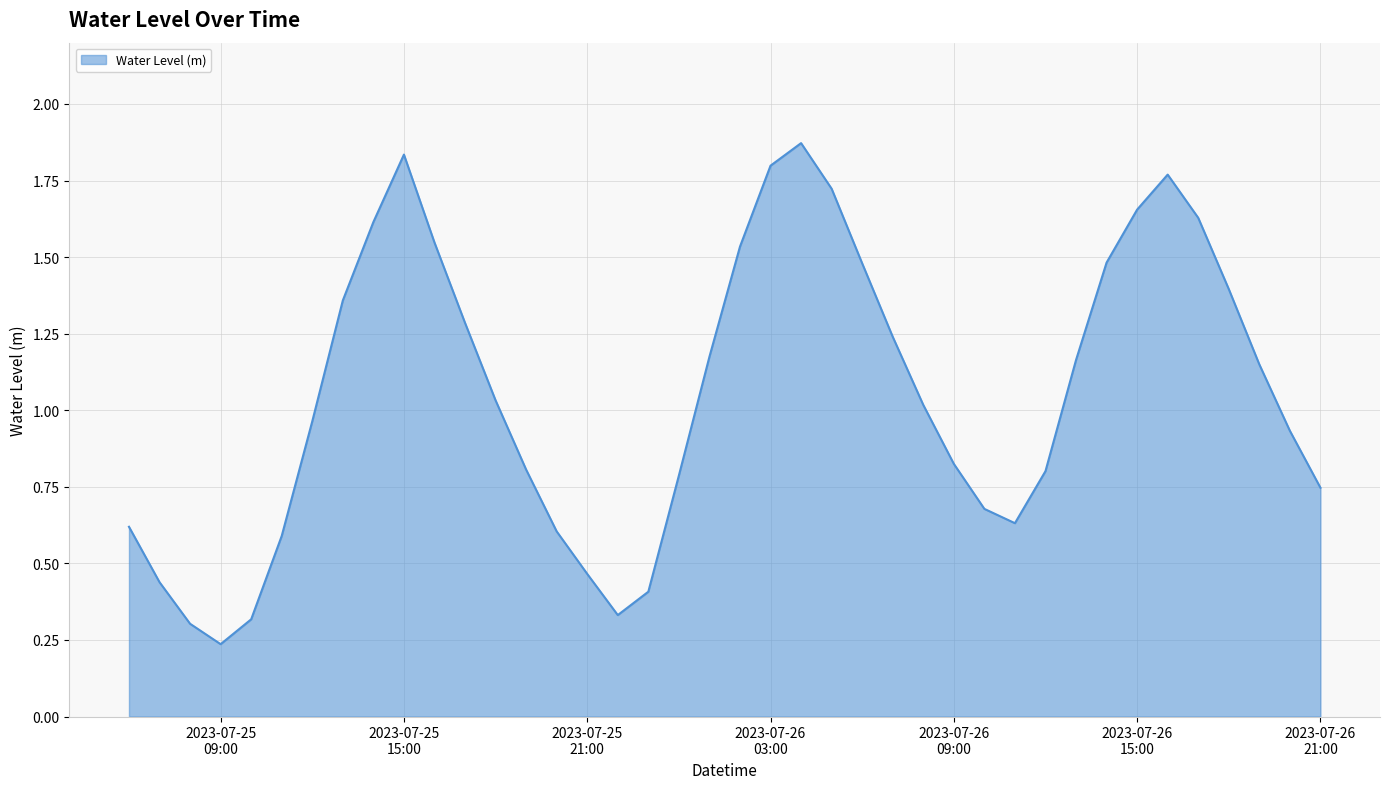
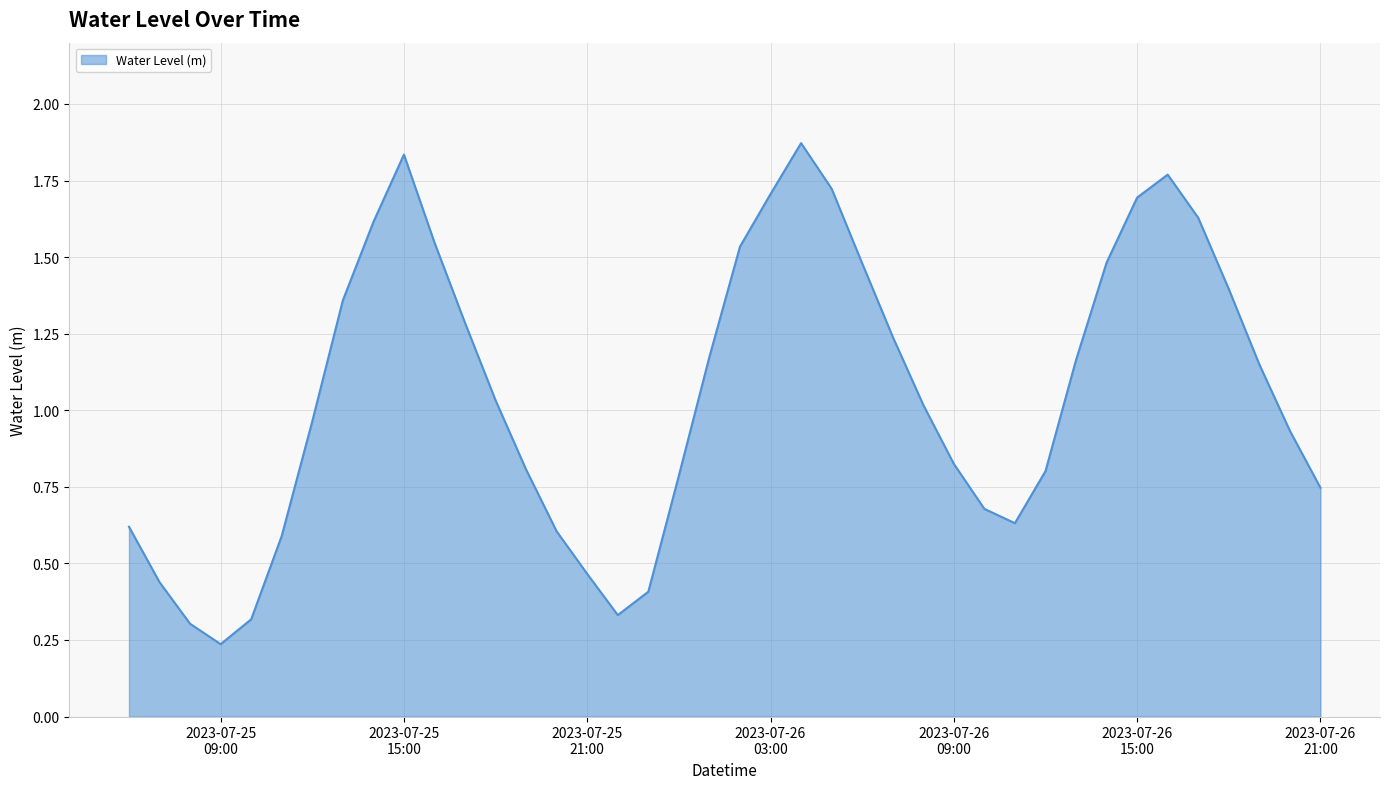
2023-07-26 03:00: 1.80 -> 1.71
2023-07-26 15:00: 1.65 -> 1.69
